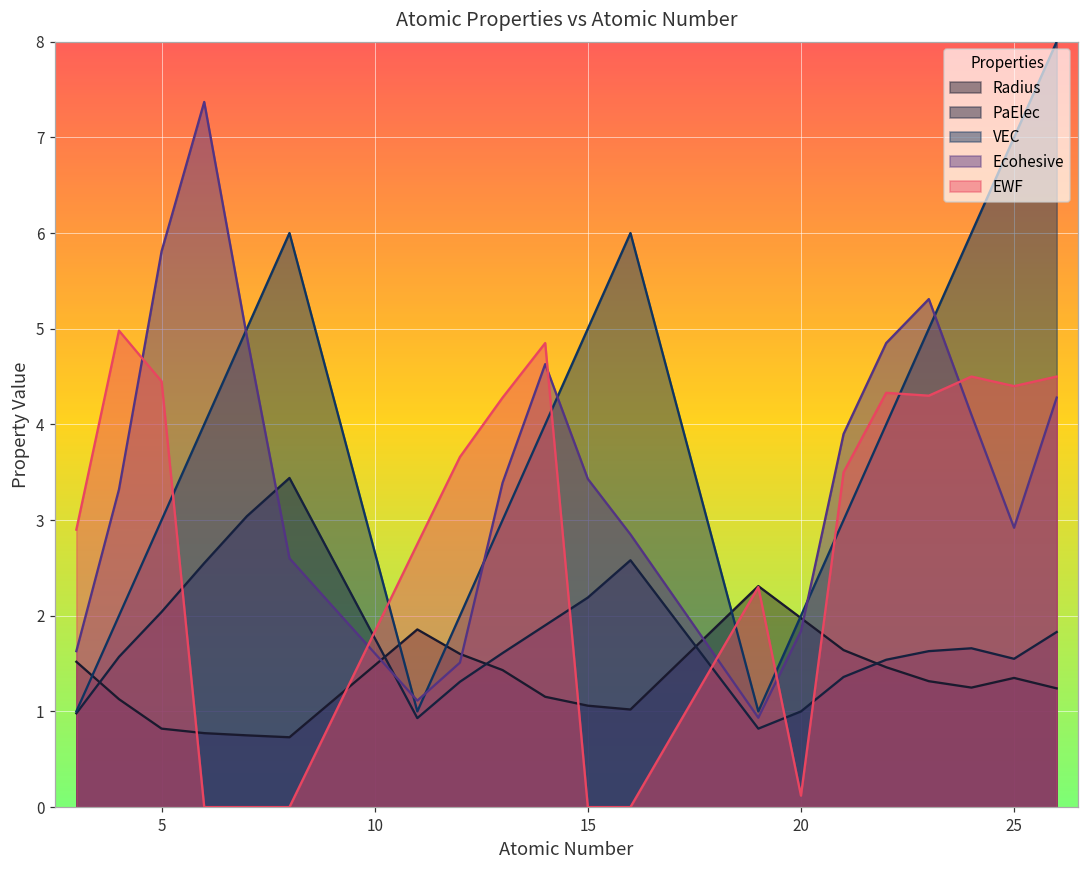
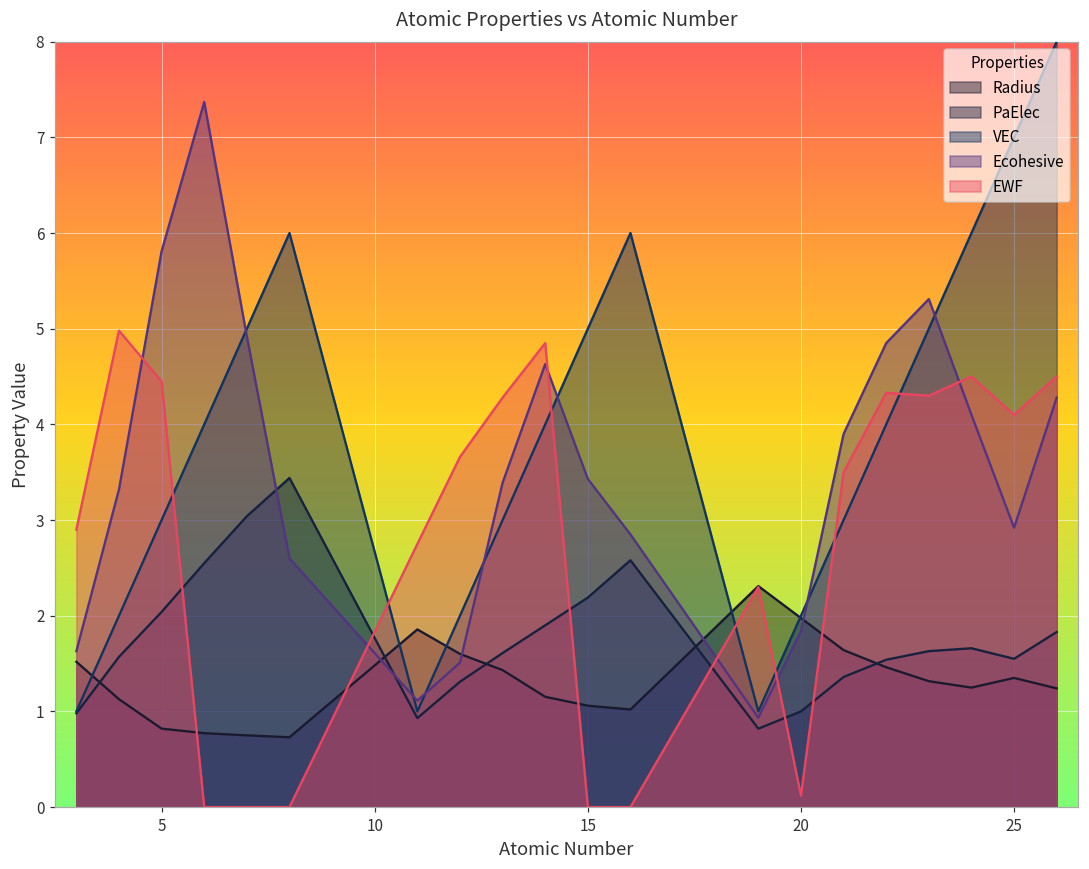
EWF, 25: 4.4 -> 4.1
